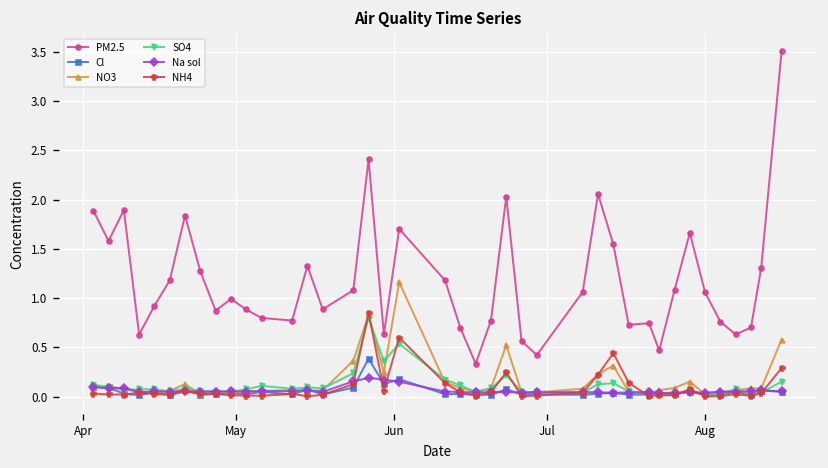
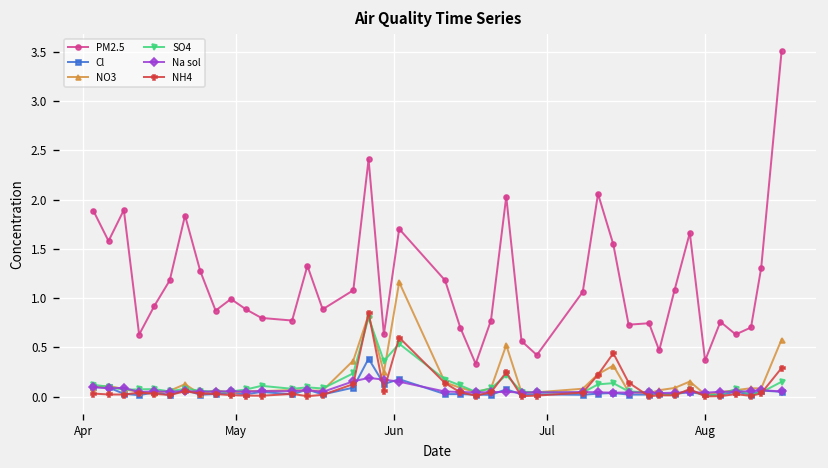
PM2.5, Aug: 1.1 -> 0.4
